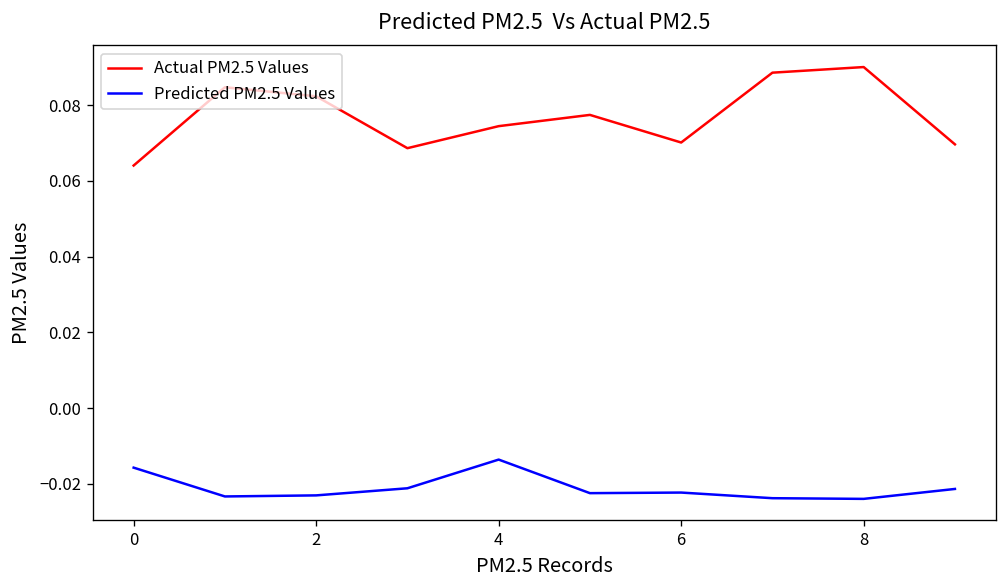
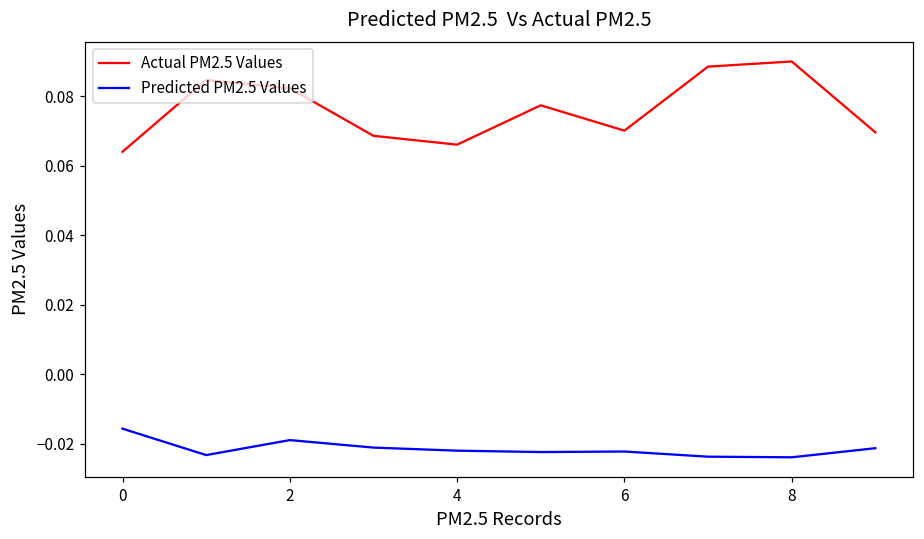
Predicted PM2.5 Values, 2: -0.023 -> -0.019
Actual PM2.5 Values, 4: 0.074 -> 0.066
Predicted PM2.5 Values, 4: -0.014 -> -0.022
